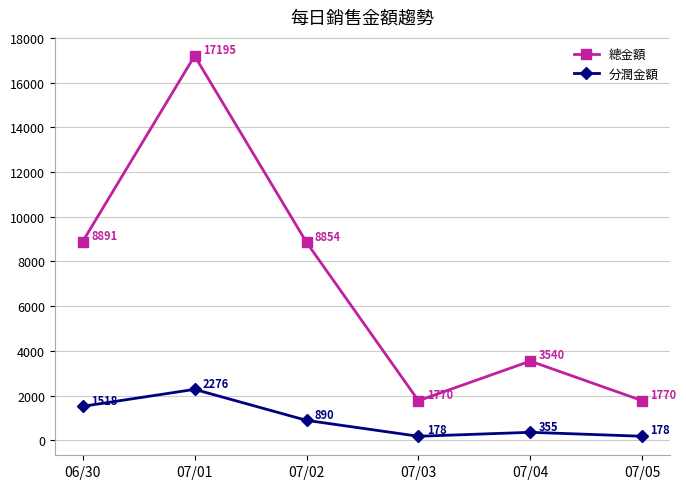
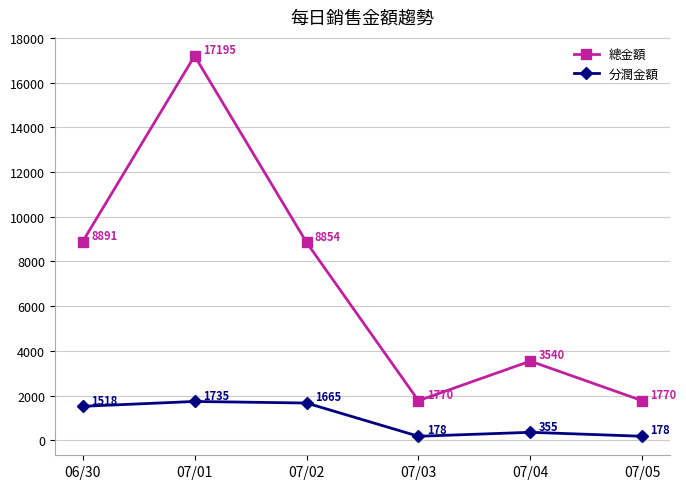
分潤金額, 07/01: 2276 -> 1735
分潤金額, 07/02: 890 -> 1665
